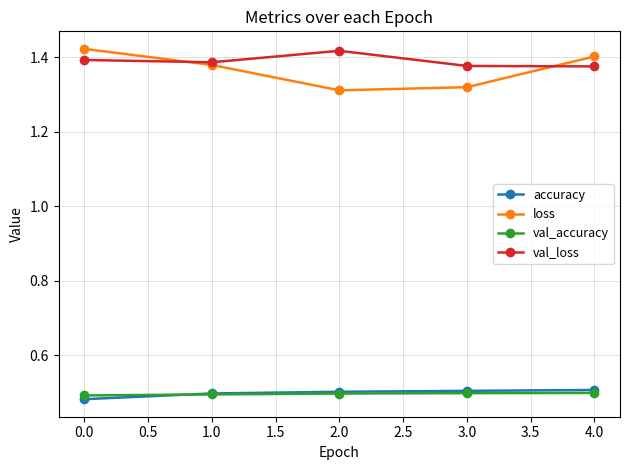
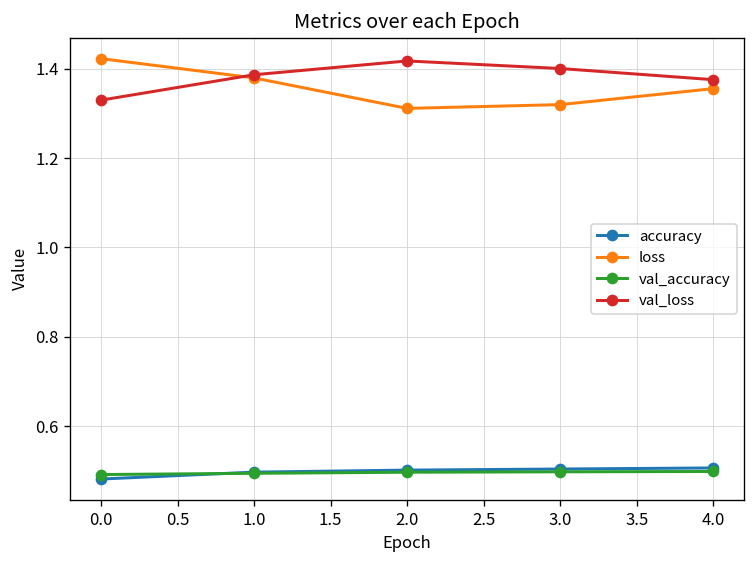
val_loss, 0.0: 1.39 -> 1.33
val_loss, 3.0: 1.38 -> 1.40
loss, 4.0: 1.40 -> 1.36
